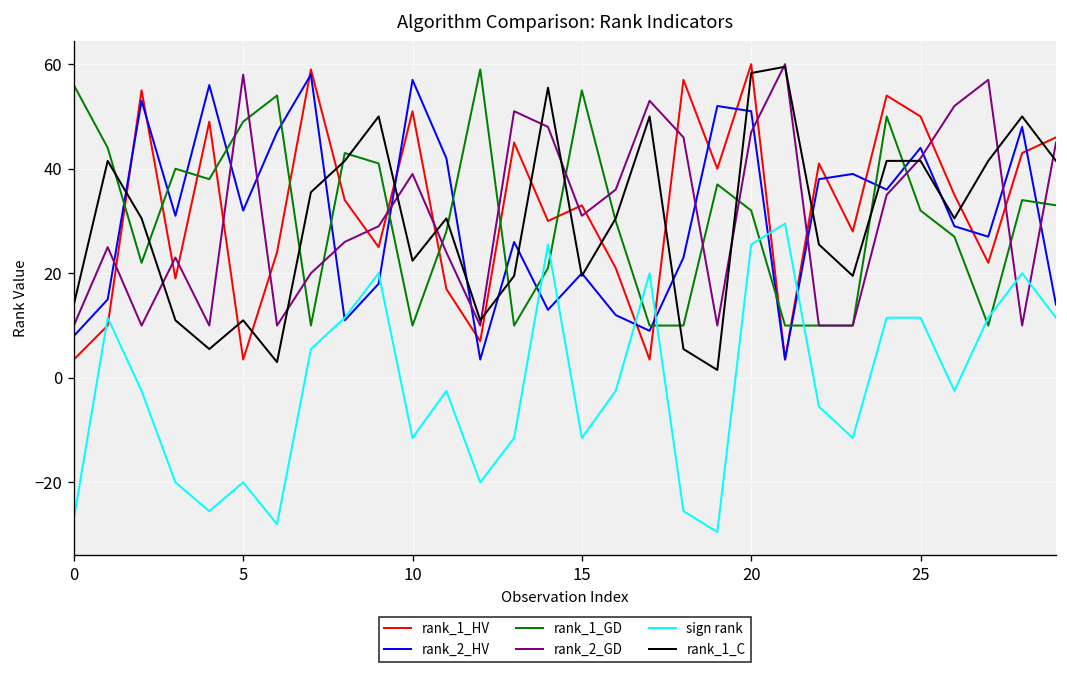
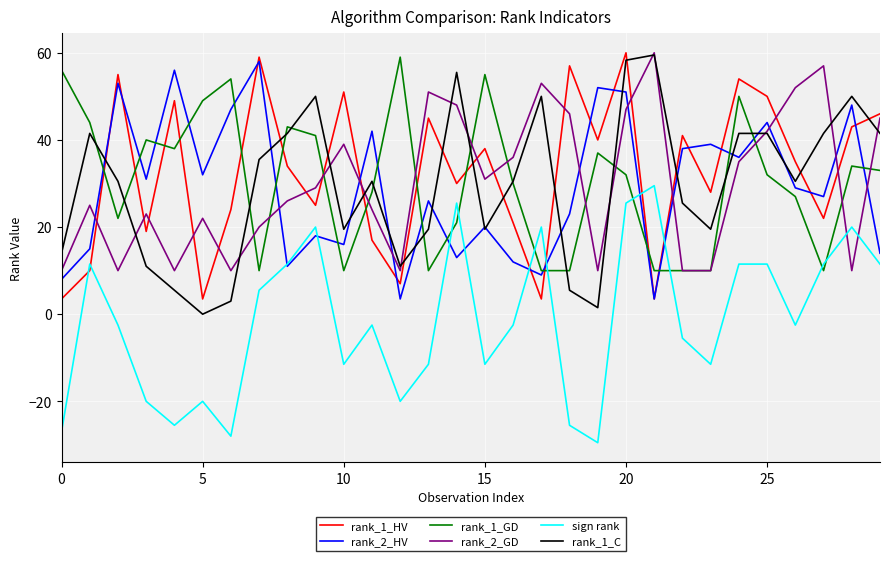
rank_2_GD, 5: 58 -> 22
rank_1_C, 5: 11 -> 0
rank_2_HV, 10: 57 -> 16
rank_1_C, 10: 22 -> 20
rank_1_HV, 15: 33 -> 38
